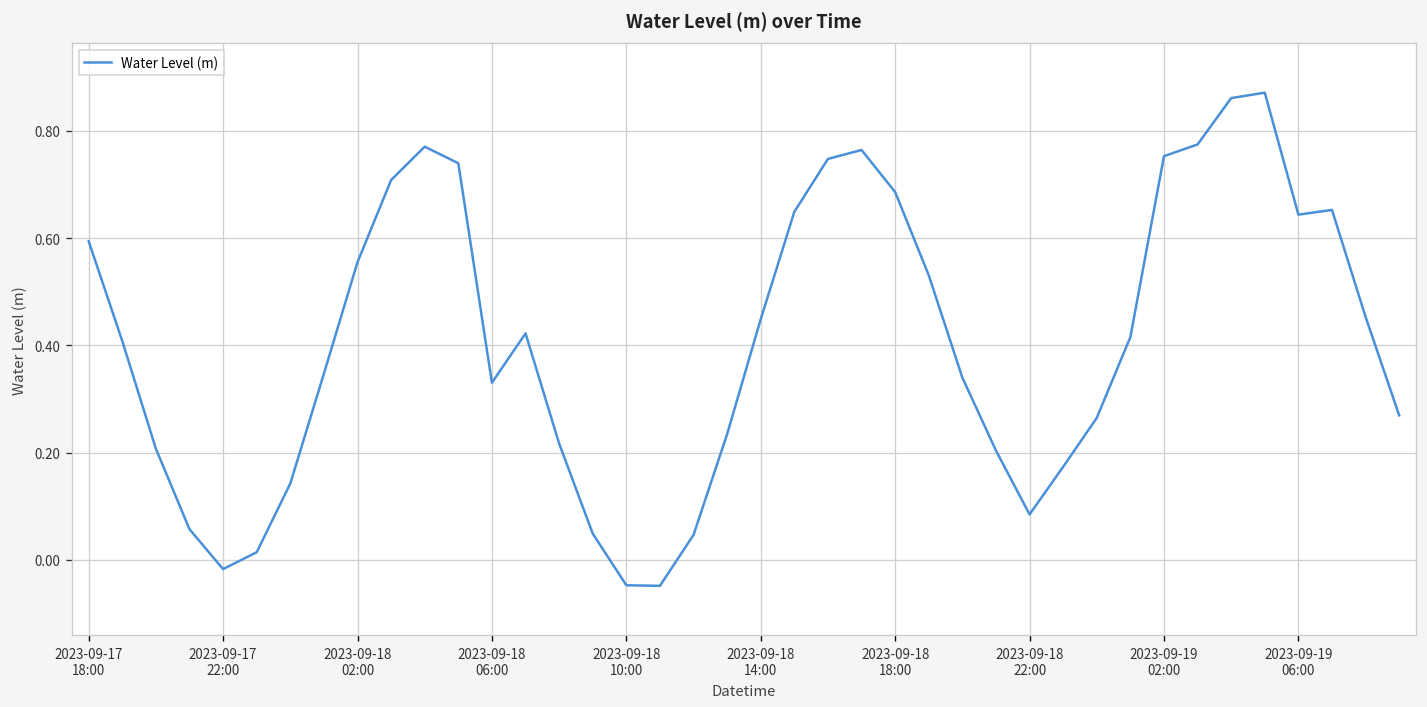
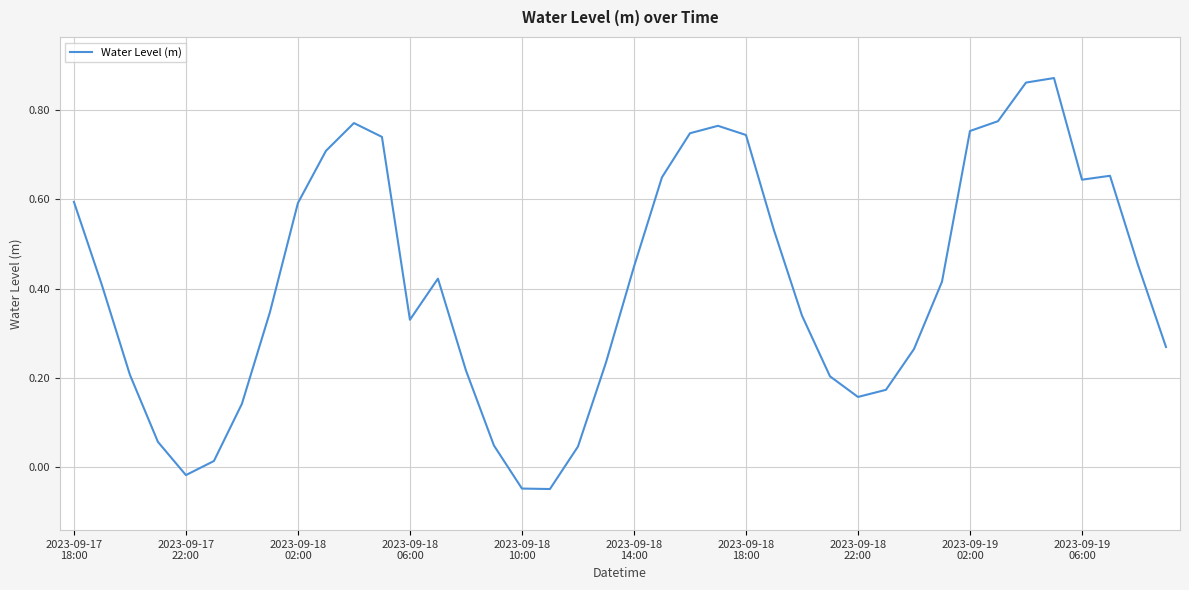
2023-09-18 02:00: 0.56 -> 0.59
2023-09-18 18:00: 0.69 -> 0.74
2023-09-18 22:00: 0.08 -> 0.16
